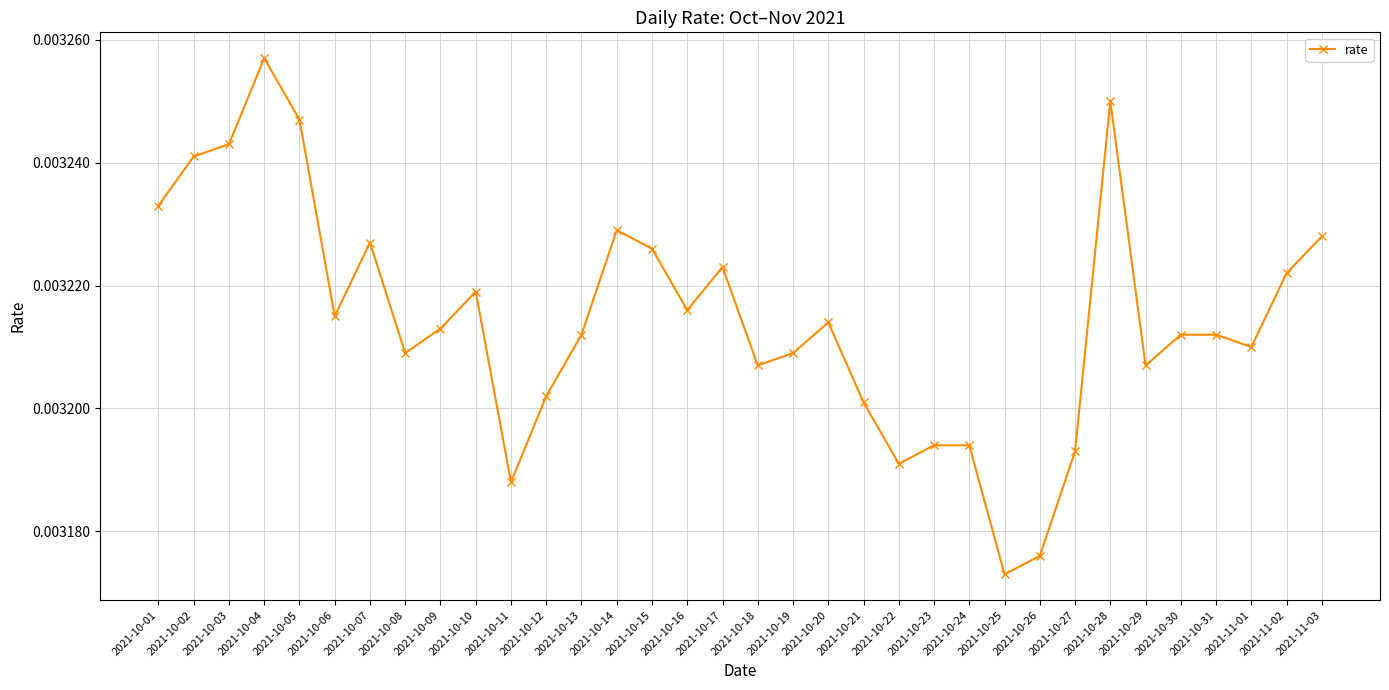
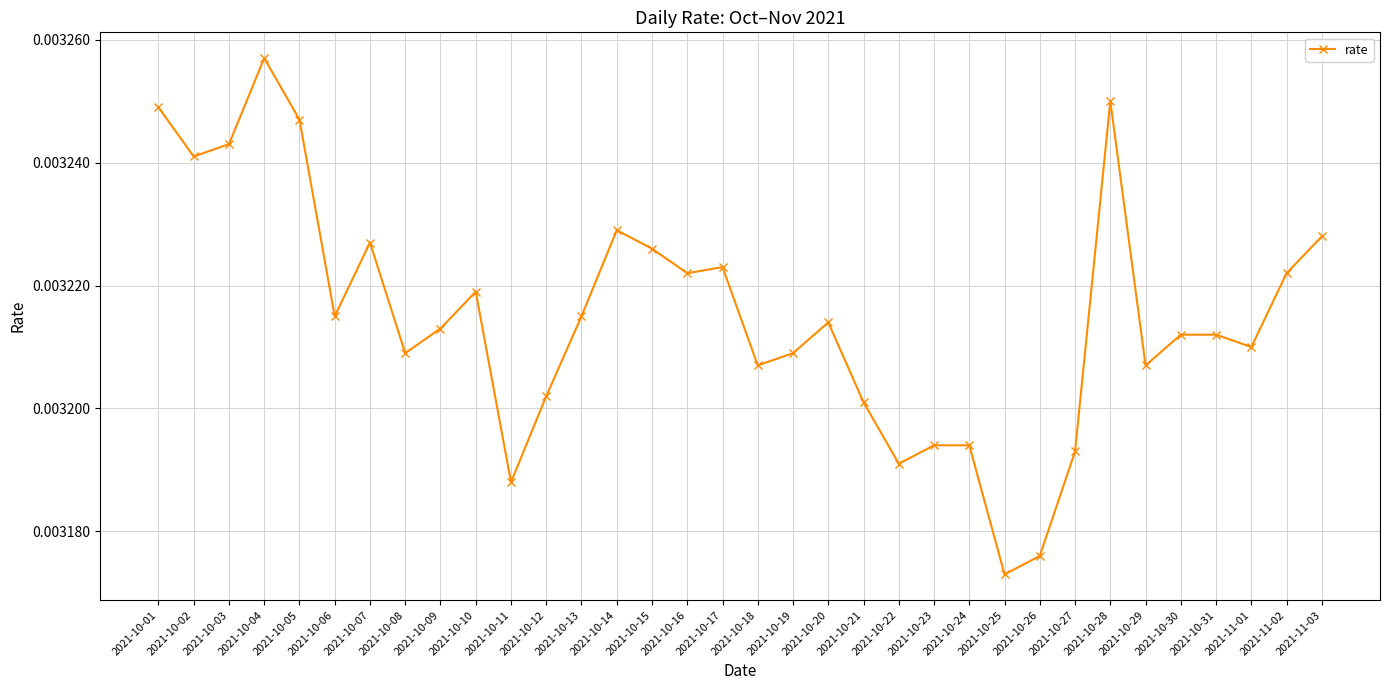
2021-10-01: 0.003233 -> 0.003249
2021-10-13: 0.003212 -> 0.003215
2021-10-16: 0.003216 -> 0.003222
